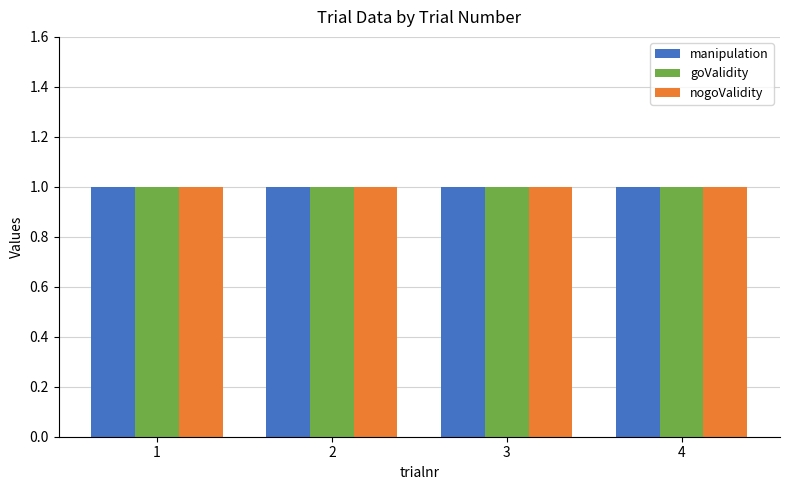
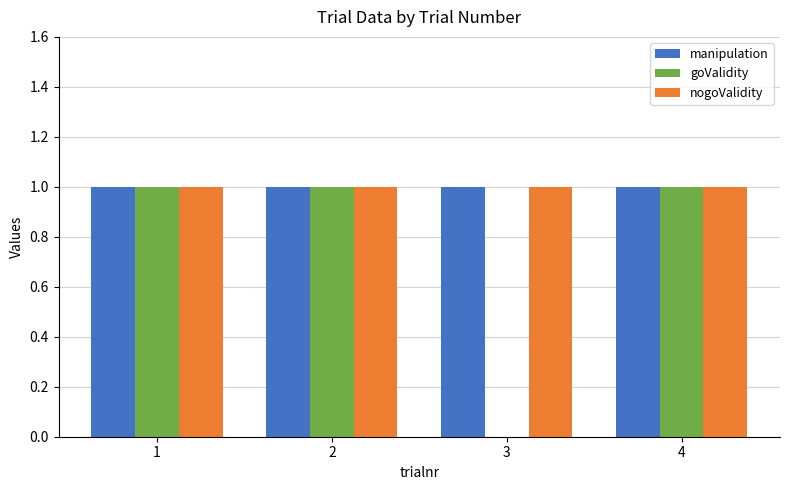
goValidity, 3: 1 -> 0
